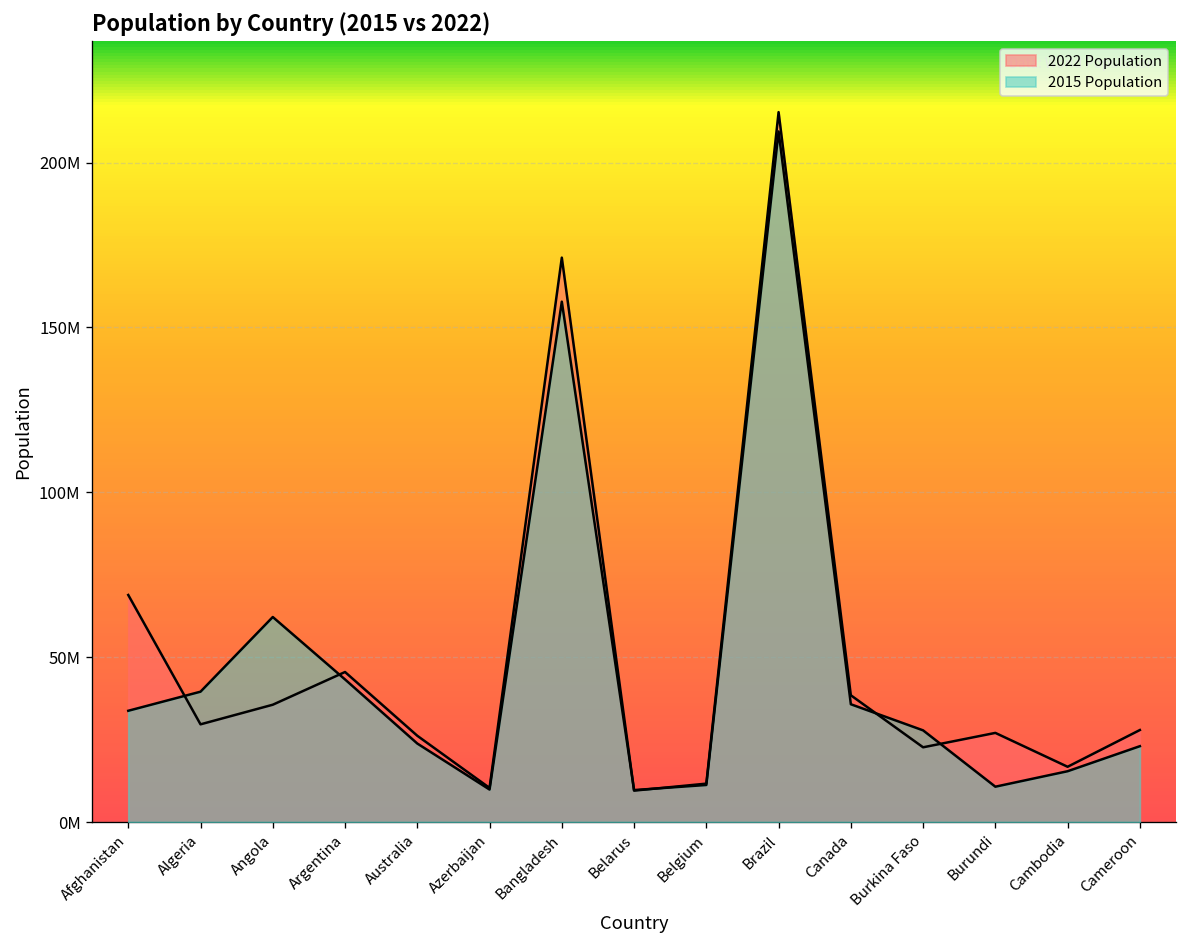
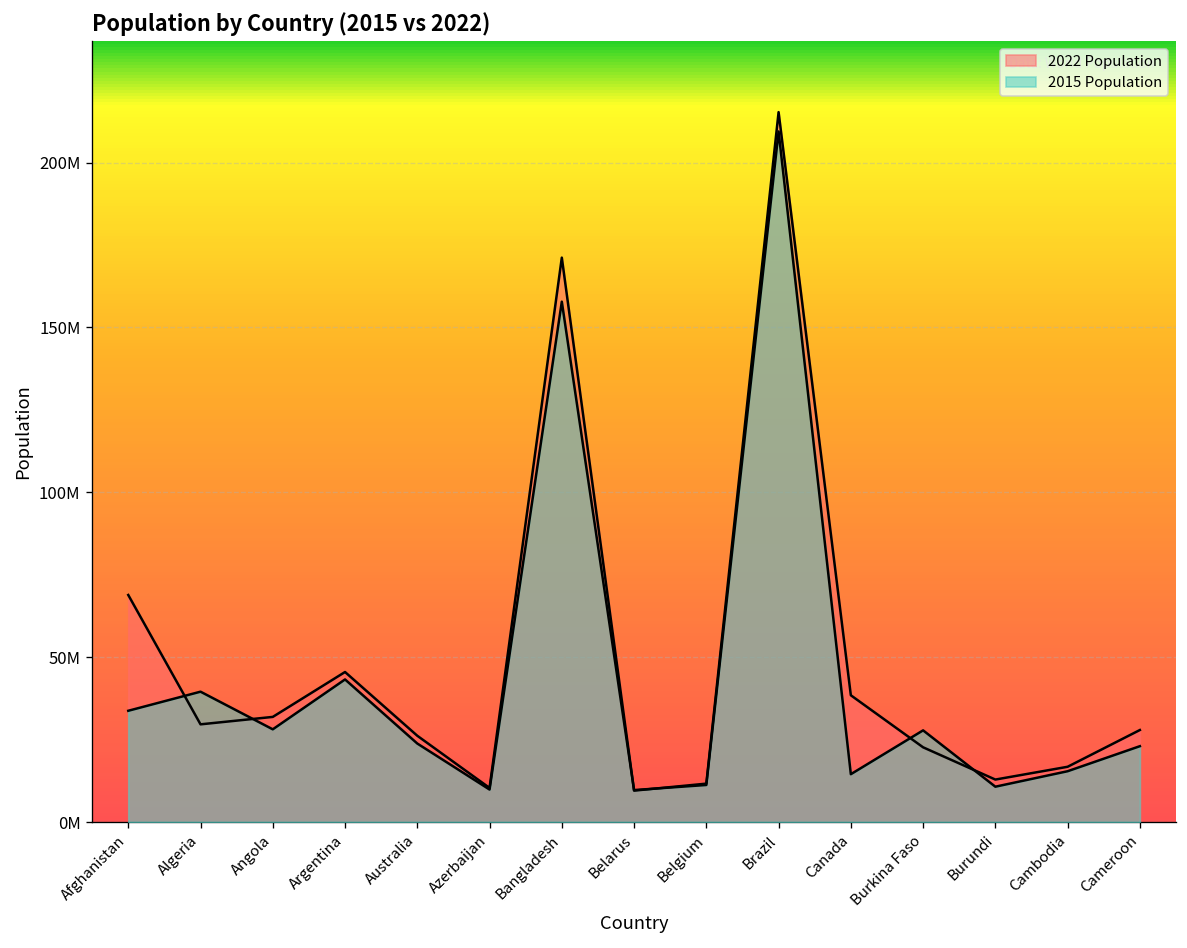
2022 Population, Angola: 36000000 -> 32000000
2015 Population, Angola: 62000000 -> 28000000
2015 Population, Canada: 36000000 -> 15000000
2022 Population, Burundi: 27000000 -> 13000000
